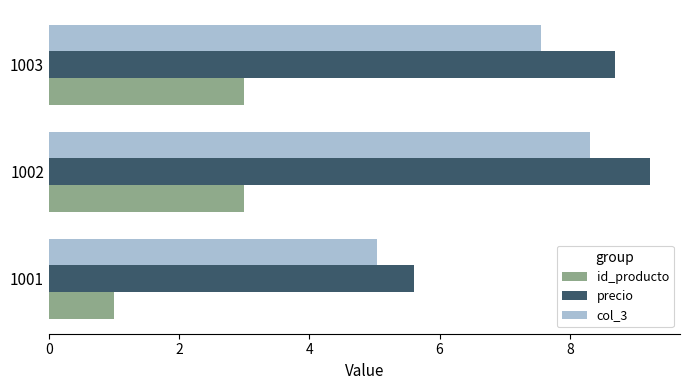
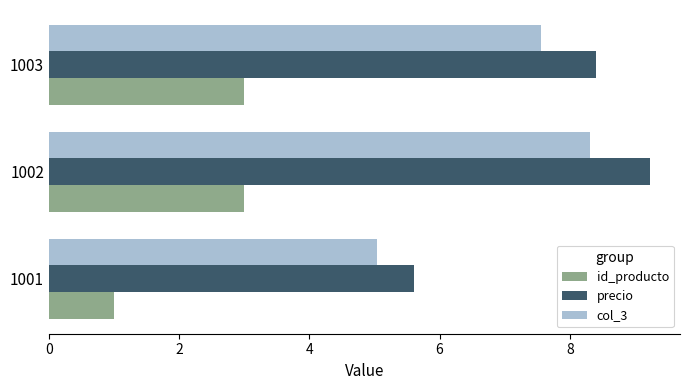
precio, 1003: 8.7 -> 8.4
